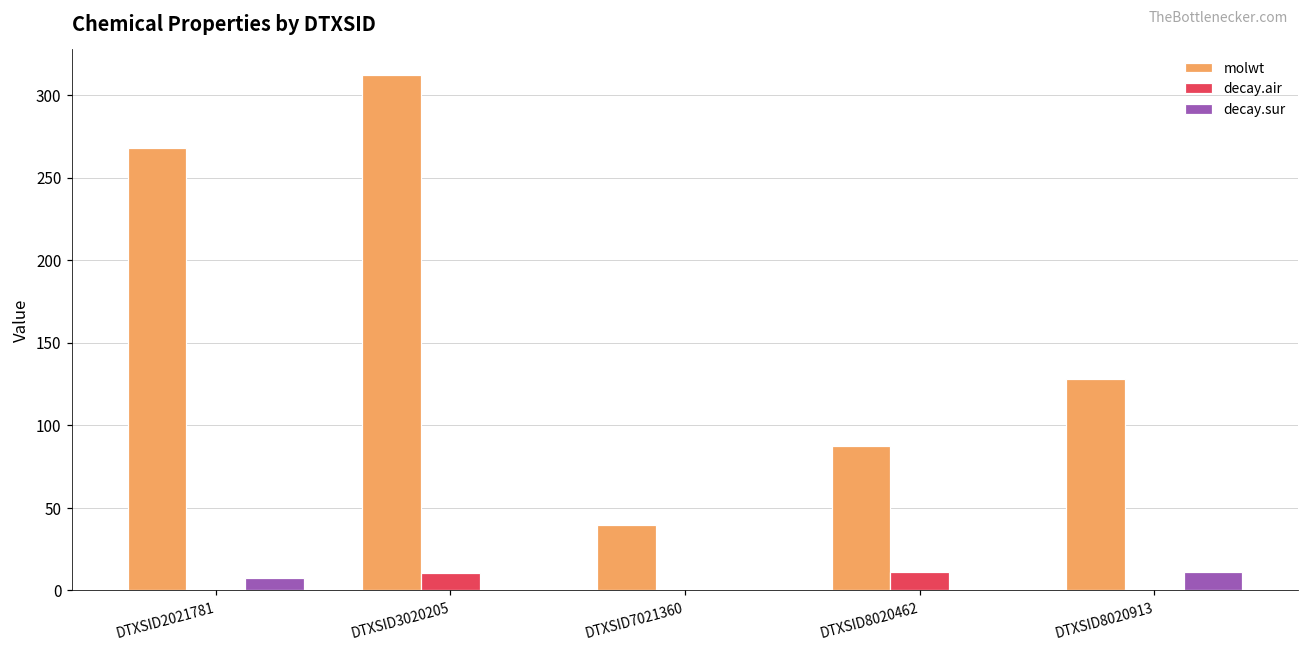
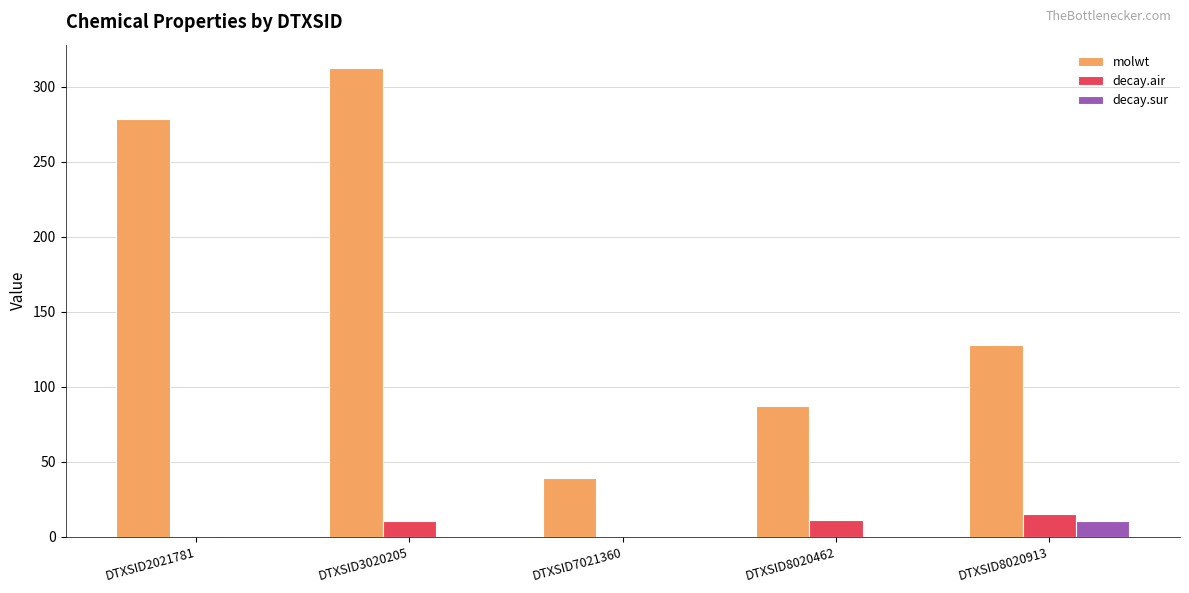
molwt, DTXSID2021781: 268 -> 278
decay.sur, DTXSID2021781: 8 -> 0
decay.air, DTXSID8020913: 1 -> 16
